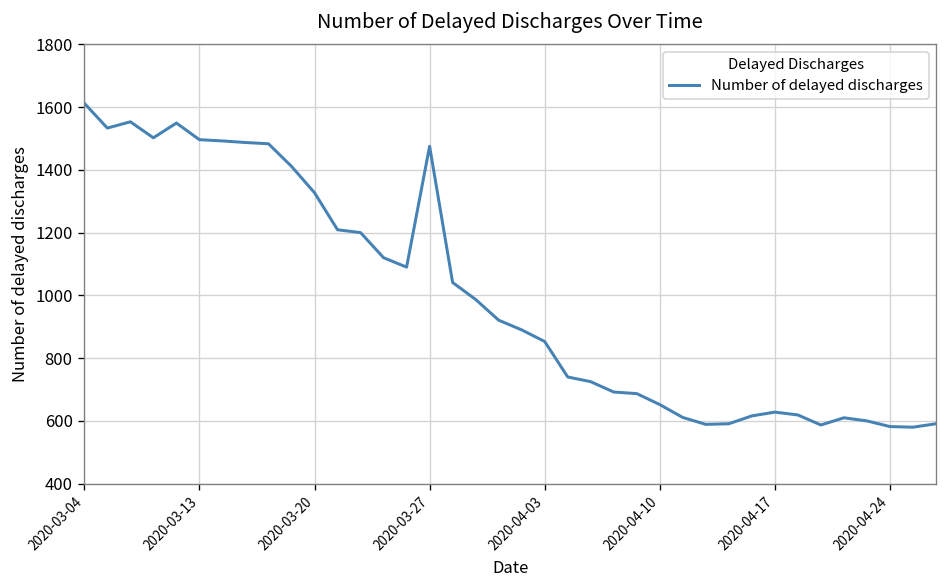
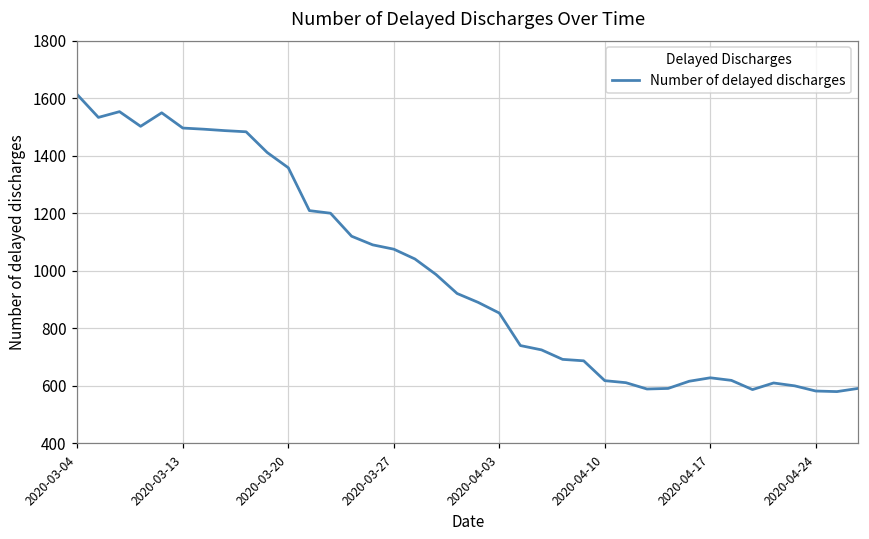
2020-03-20: 1330 -> 1360
2020-03-27: 1480 -> 1080
2020-04-10: 650 -> 620
